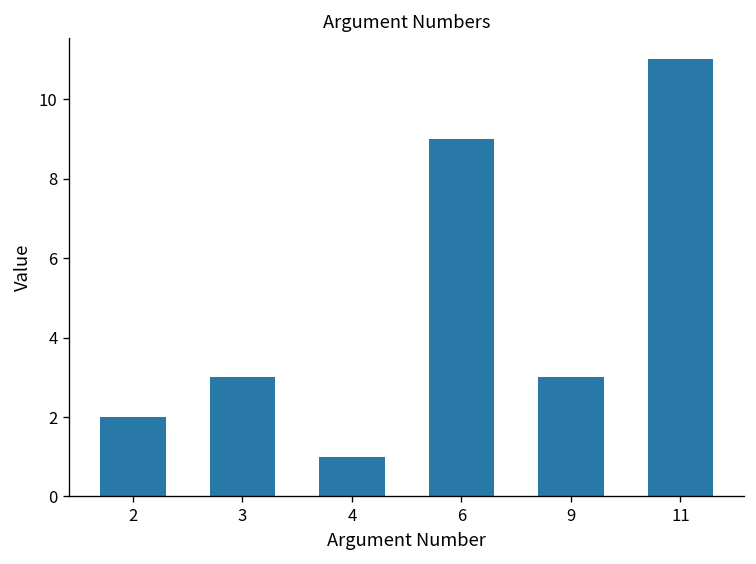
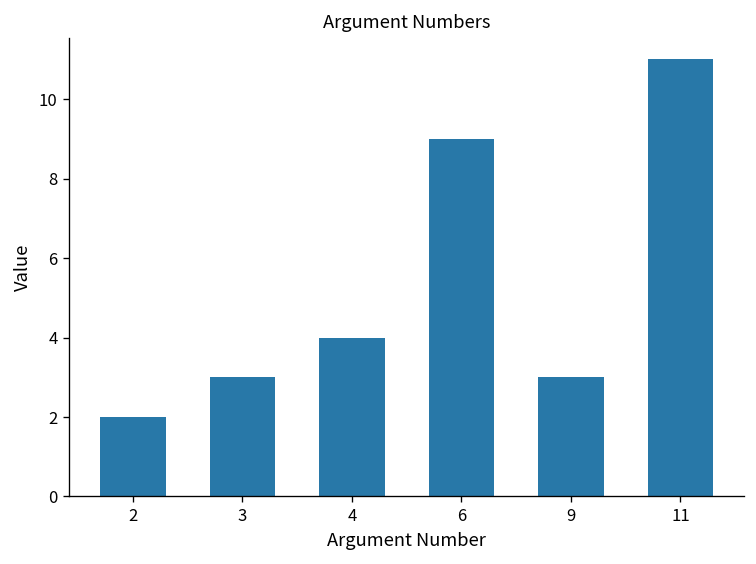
4: 1 -> 4
